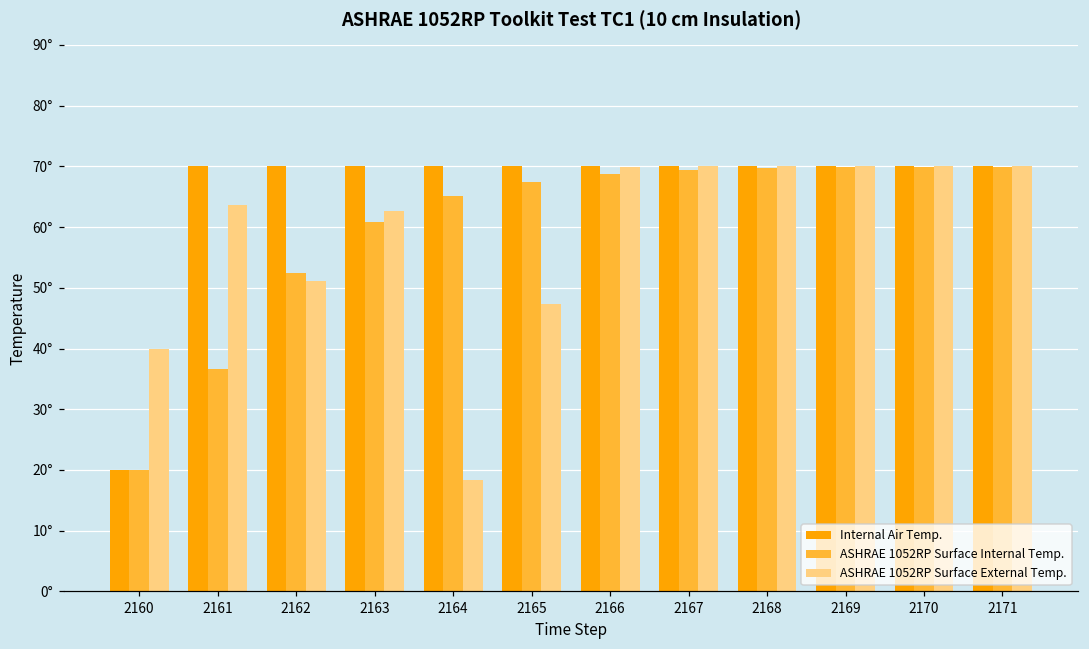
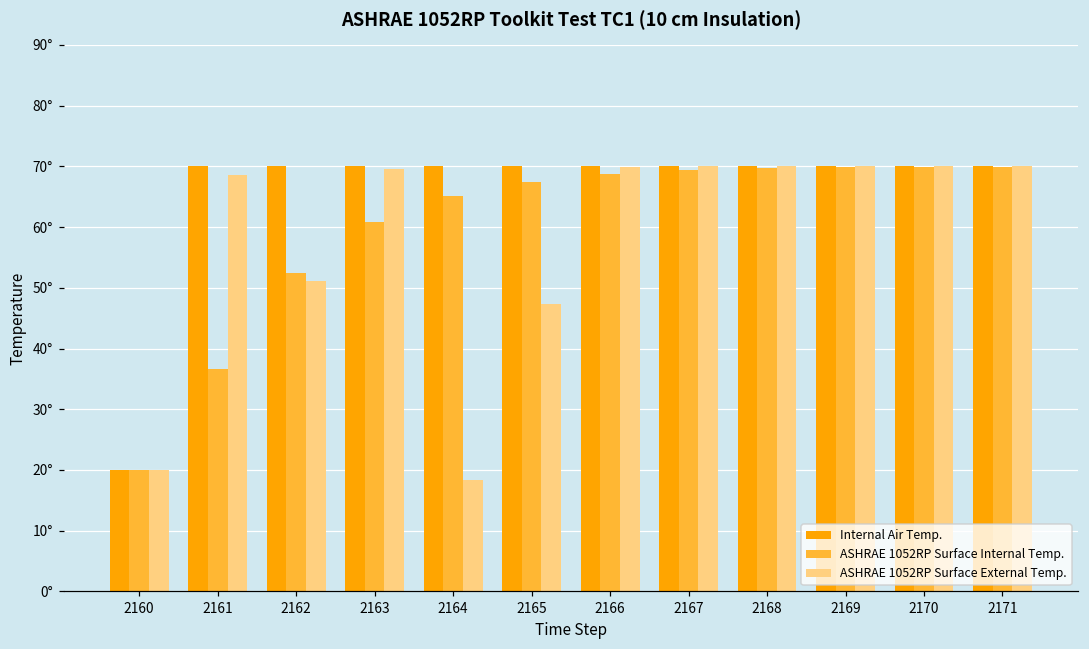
ASHRAE 1052RP Surface External Temp., 2160: 40° -> 20°
ASHRAE 1052RP Surface External Temp., 2161: 64° -> 68°
ASHRAE 1052RP Surface External Temp., 2163: 63° -> 70°
